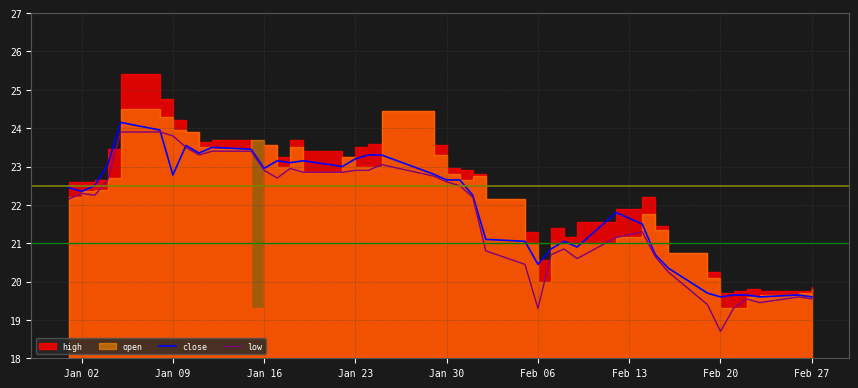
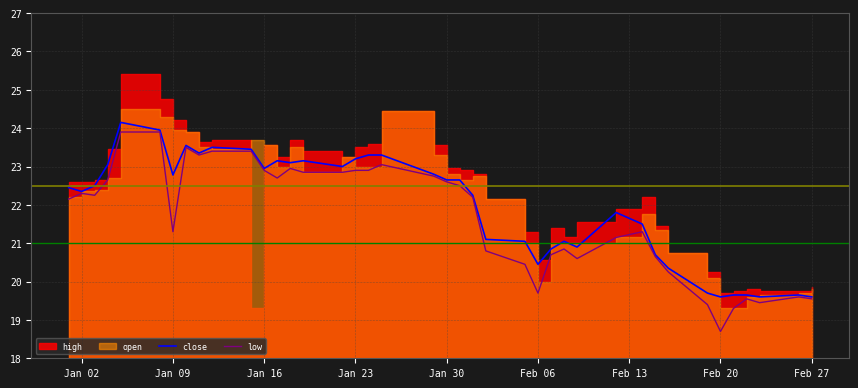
low, Jan 09: 23.8 -> 21.3
low, Feb 06: 19.3 -> 19.7
